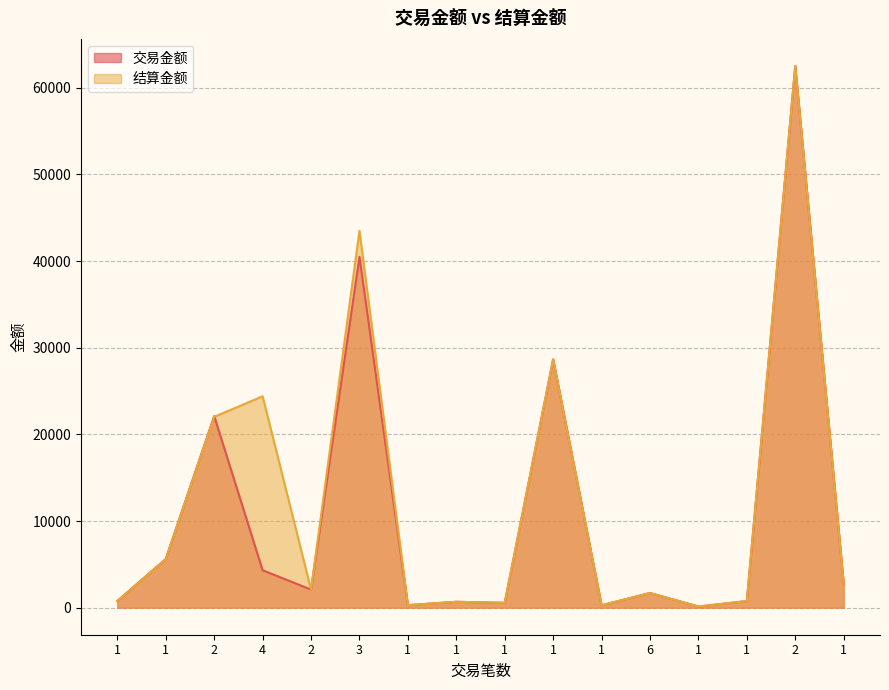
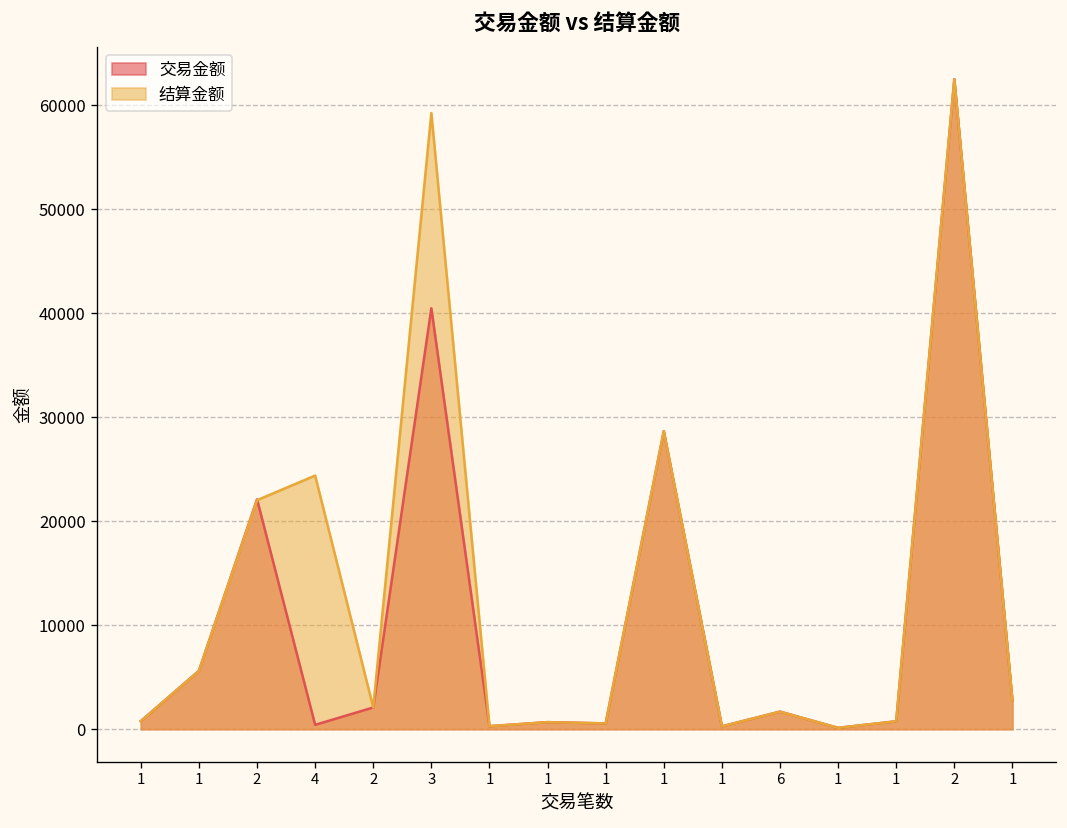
交易金额, 4: 4000 -> 0
结算金额, 3: 44000 -> 59000
